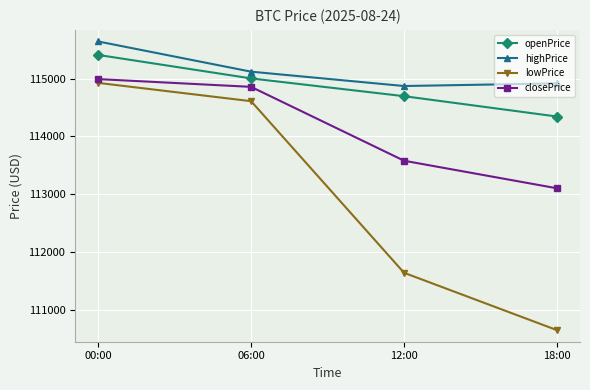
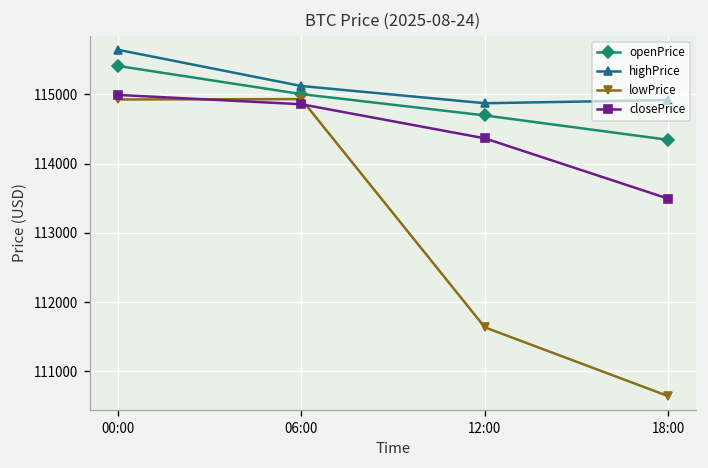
lowPrice, 06:00: 114600 -> 114900
closePrice, 12:00: 113600 -> 114400
closePrice, 18:00: 113100 -> 113500
